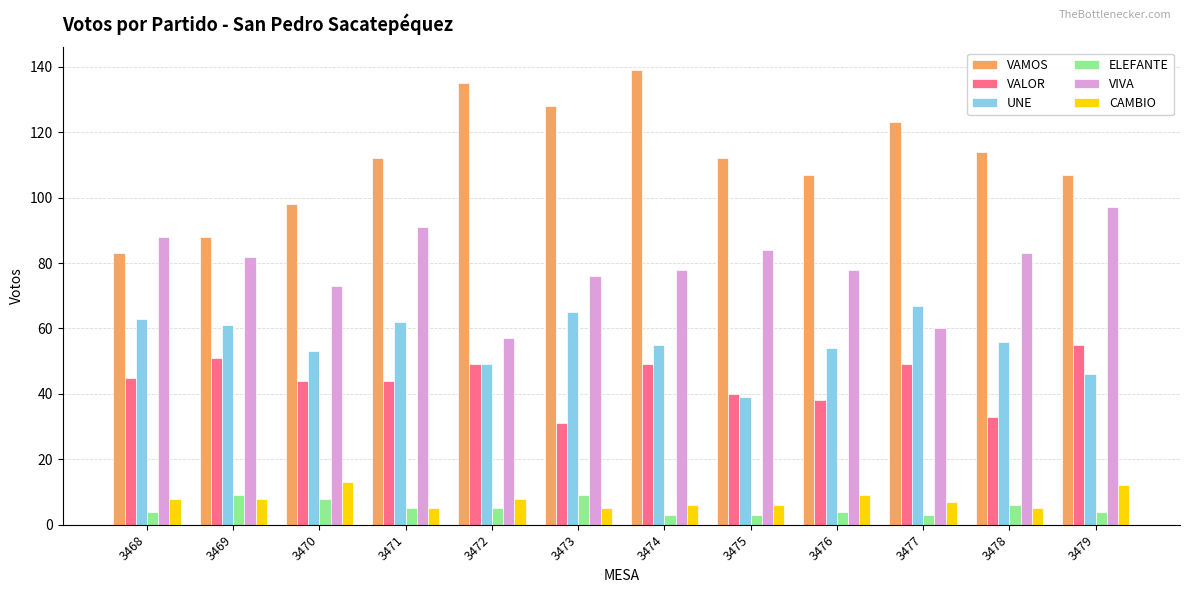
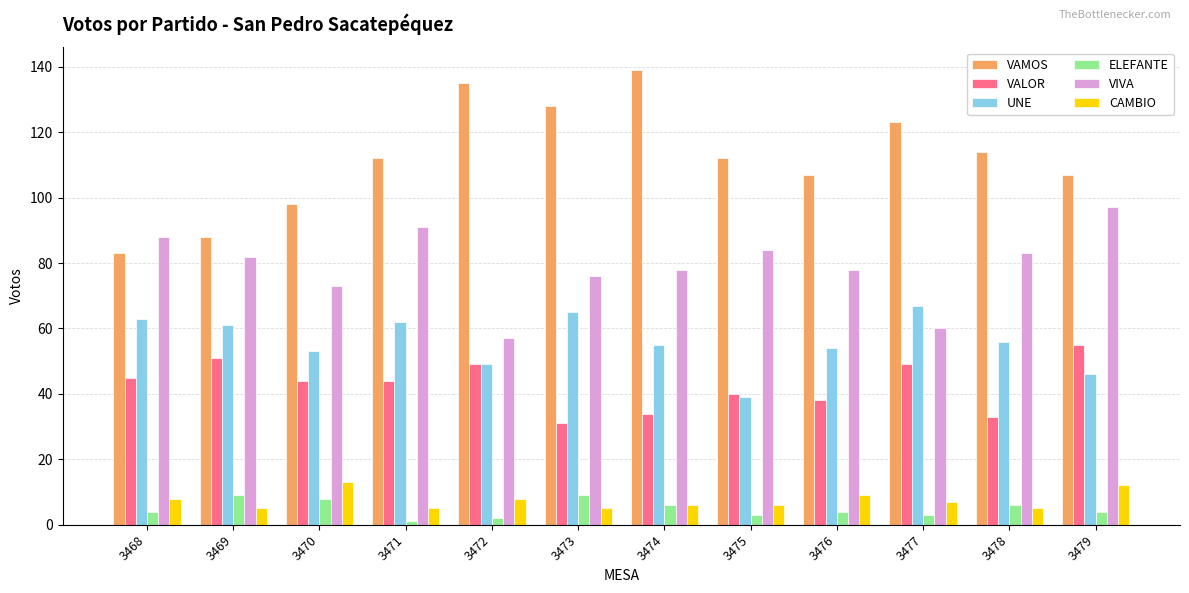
CAMBIO, 3469: 8 -> 5
ELEFANTE, 3471: 5 -> 1
ELEFANTE, 3472: 5 -> 2
VALOR, 3474: 49 -> 34
ELEFANTE, 3474: 3 -> 6
